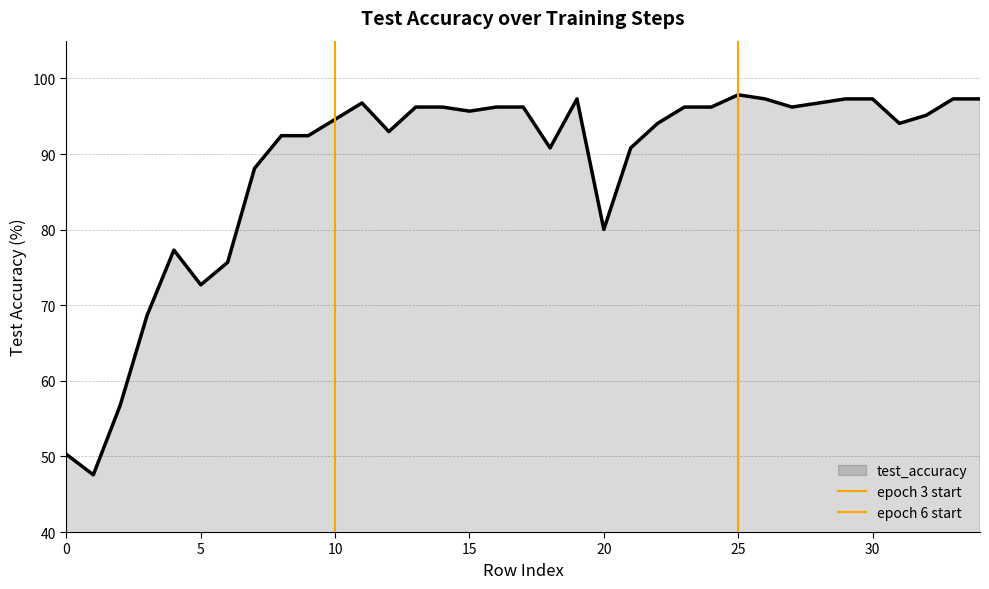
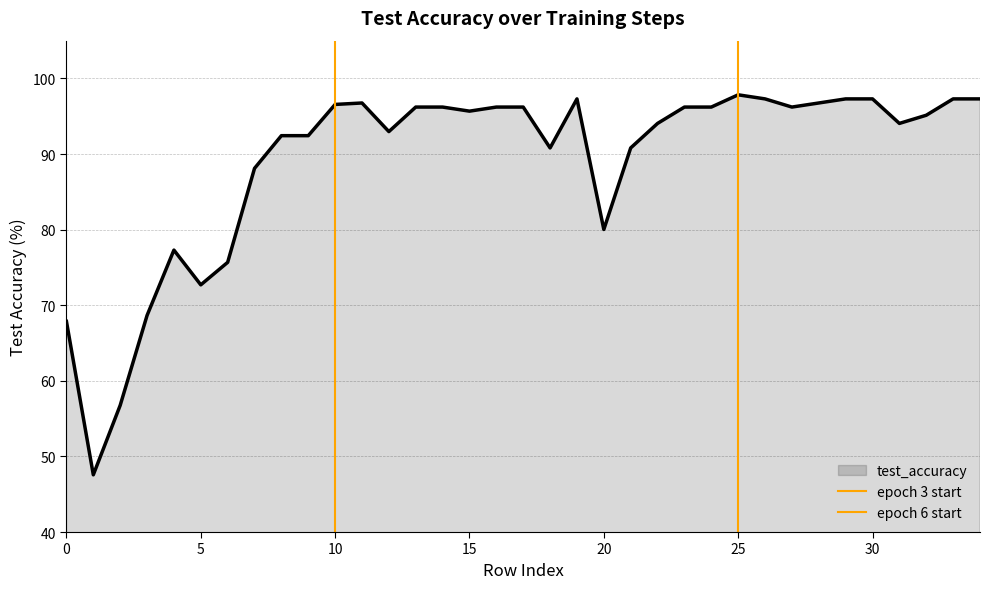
0: 50 -> 68
10: 95 -> 97
